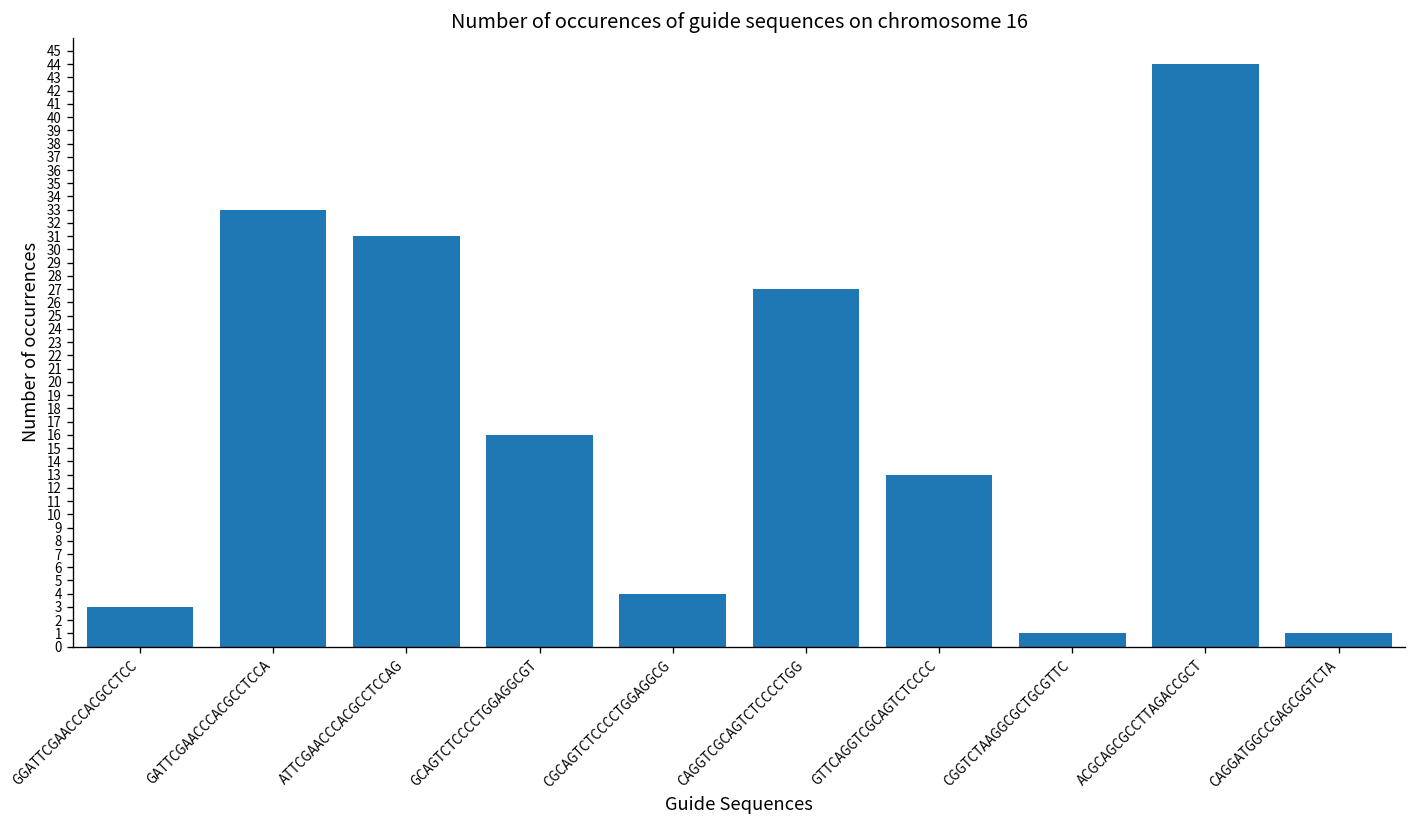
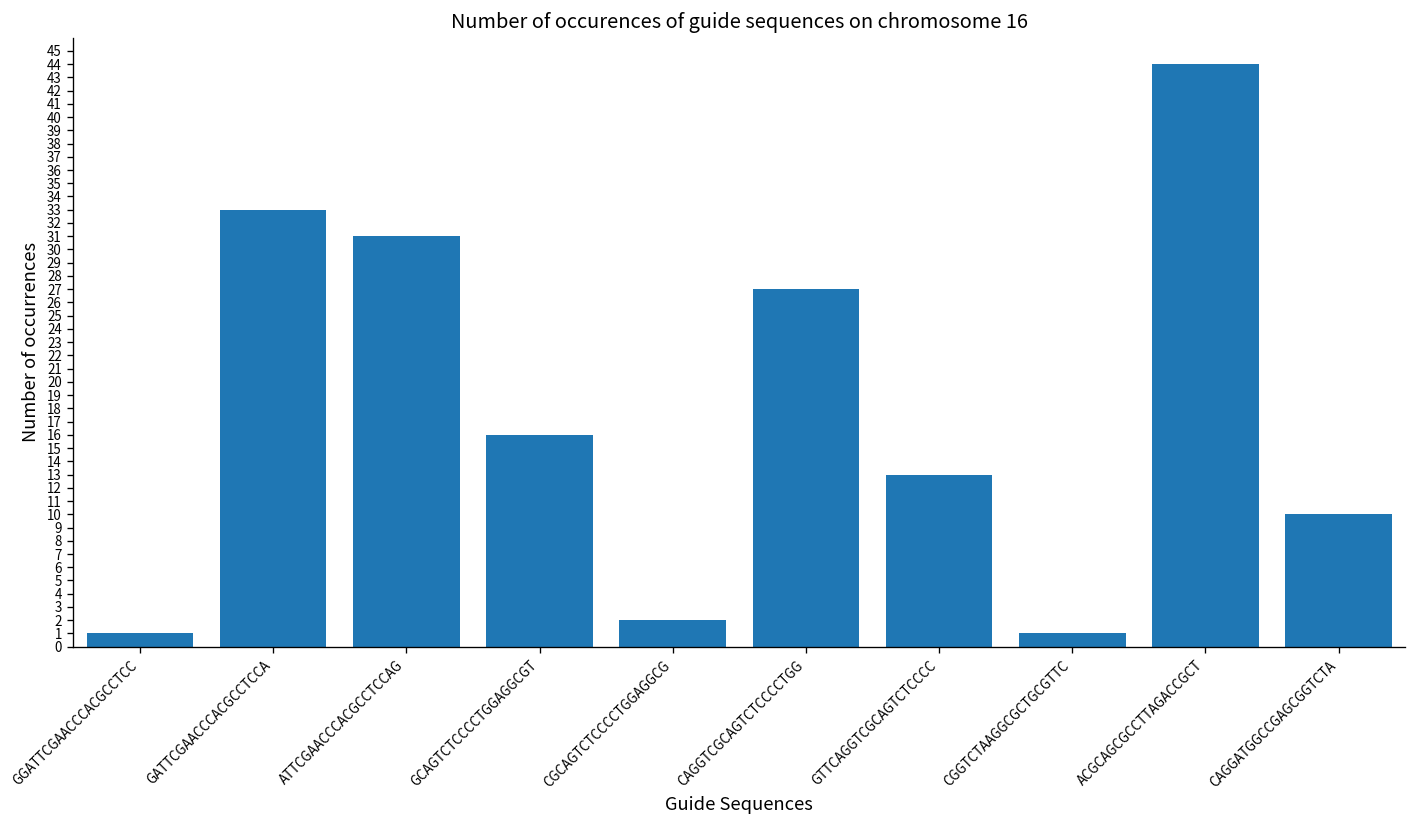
GGATTCGAACCCACGCCTCC: 3 -> 1
CGCAGTCTCCCCTGGAGGCG: 4 -> 2
CAGGATGGCCGAGCGGTCTA: 1 -> 10
